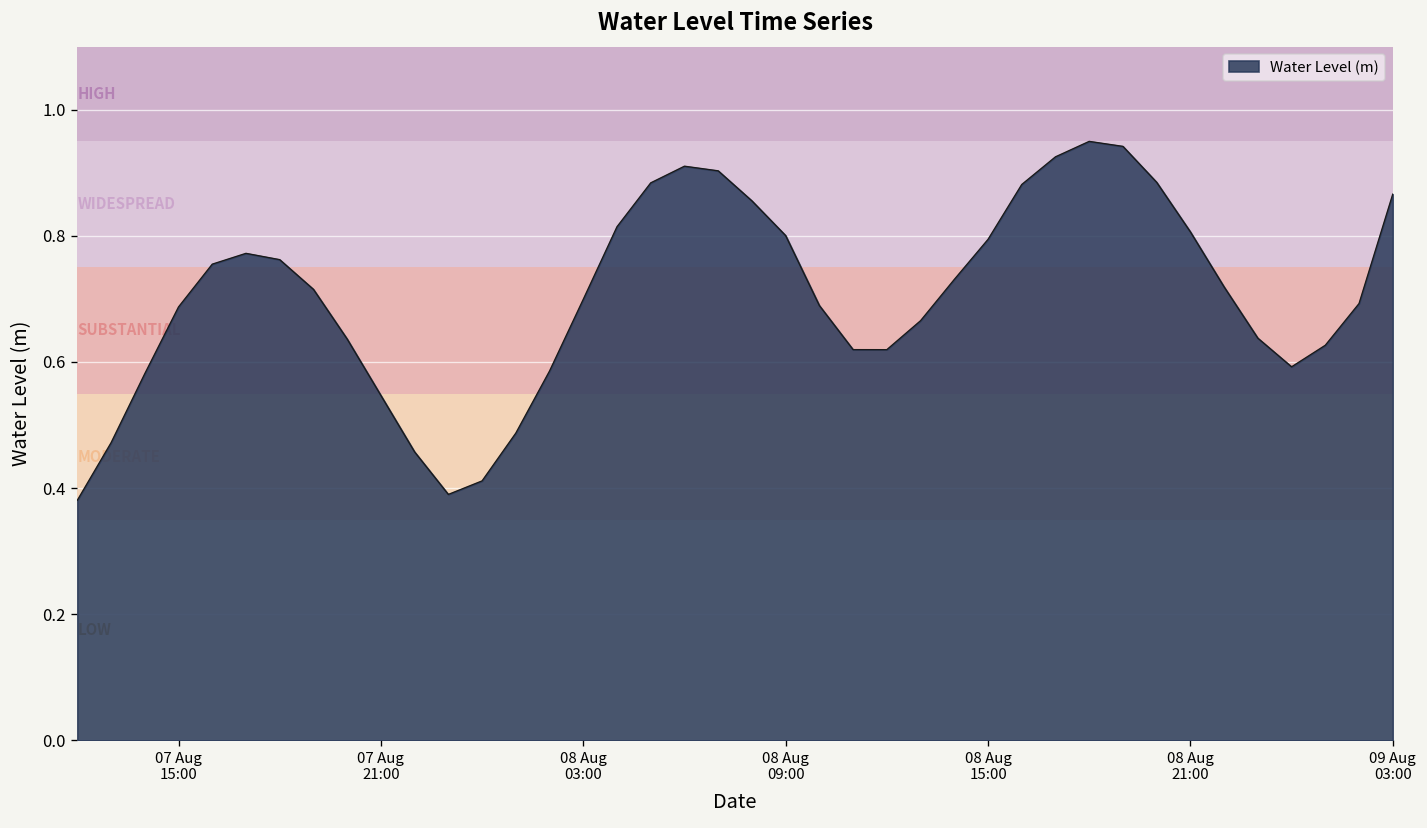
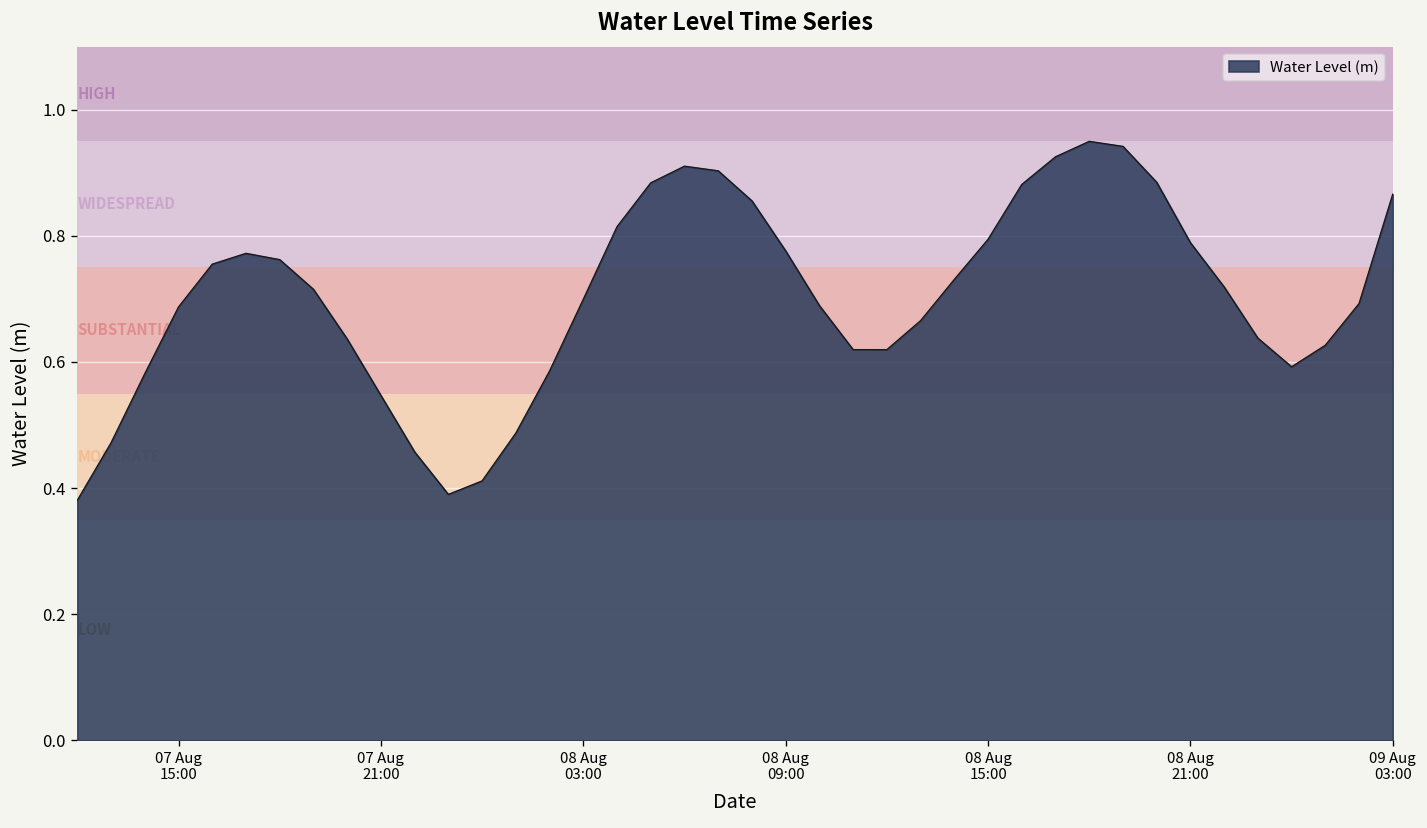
08 Aug 09:00: 0.80 -> 0.78
08 Aug 21:00: 0.81 -> 0.79
